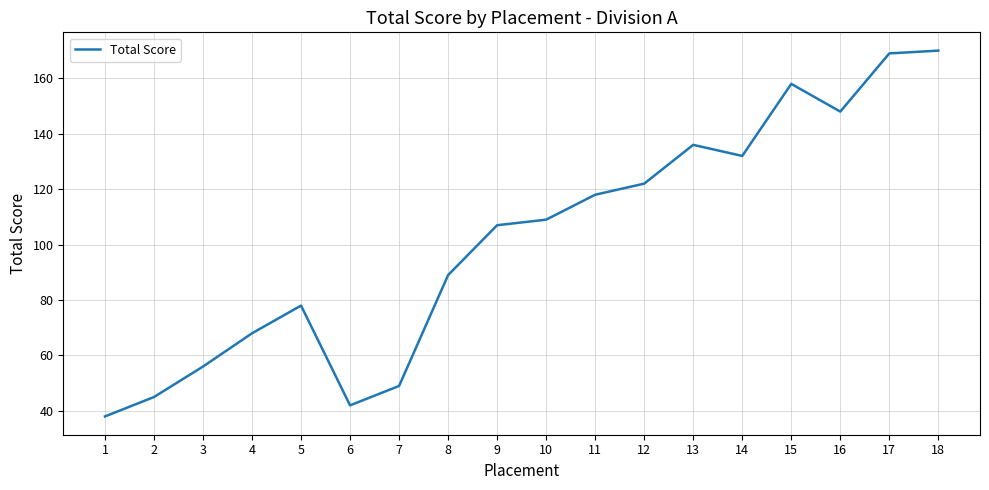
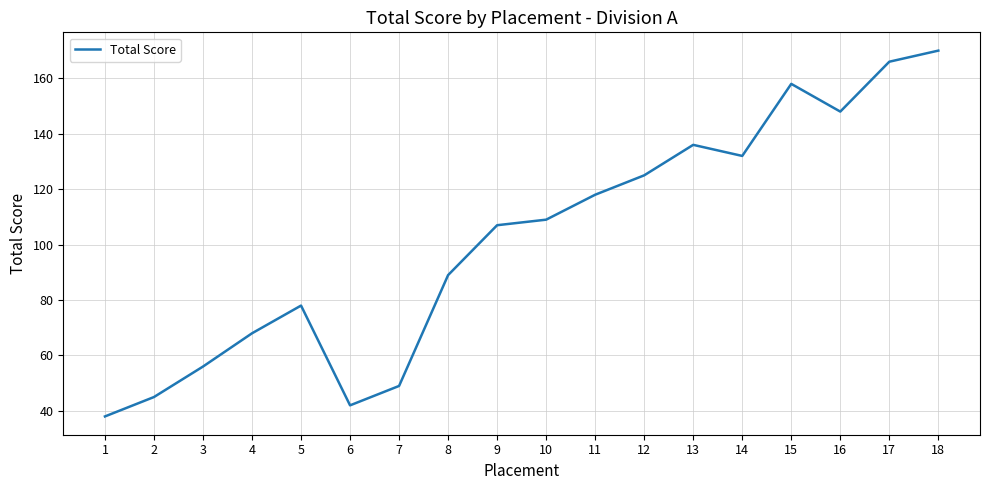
12: 122 -> 125
17: 169 -> 166
